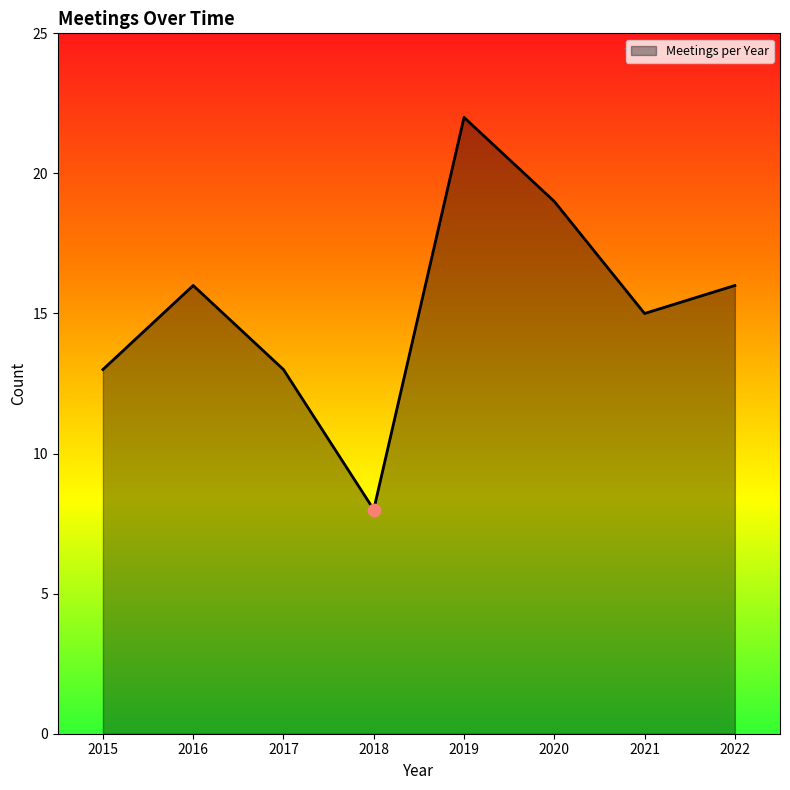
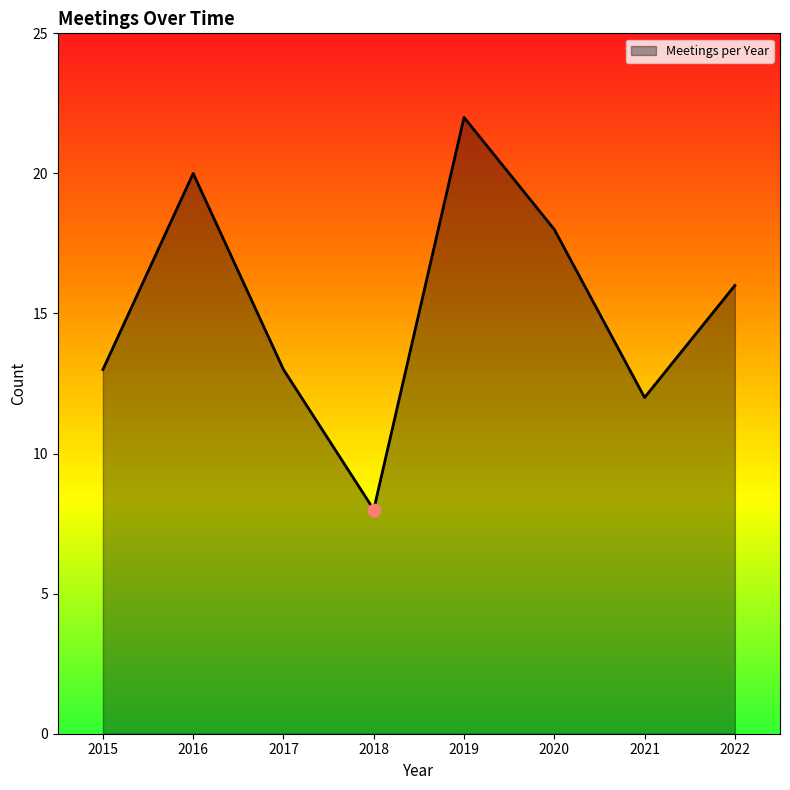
Meetings per Year, 2016: 16 -> 20
Meetings per Year, 2020: 19 -> 18
Meetings per Year, 2021: 15 -> 12
